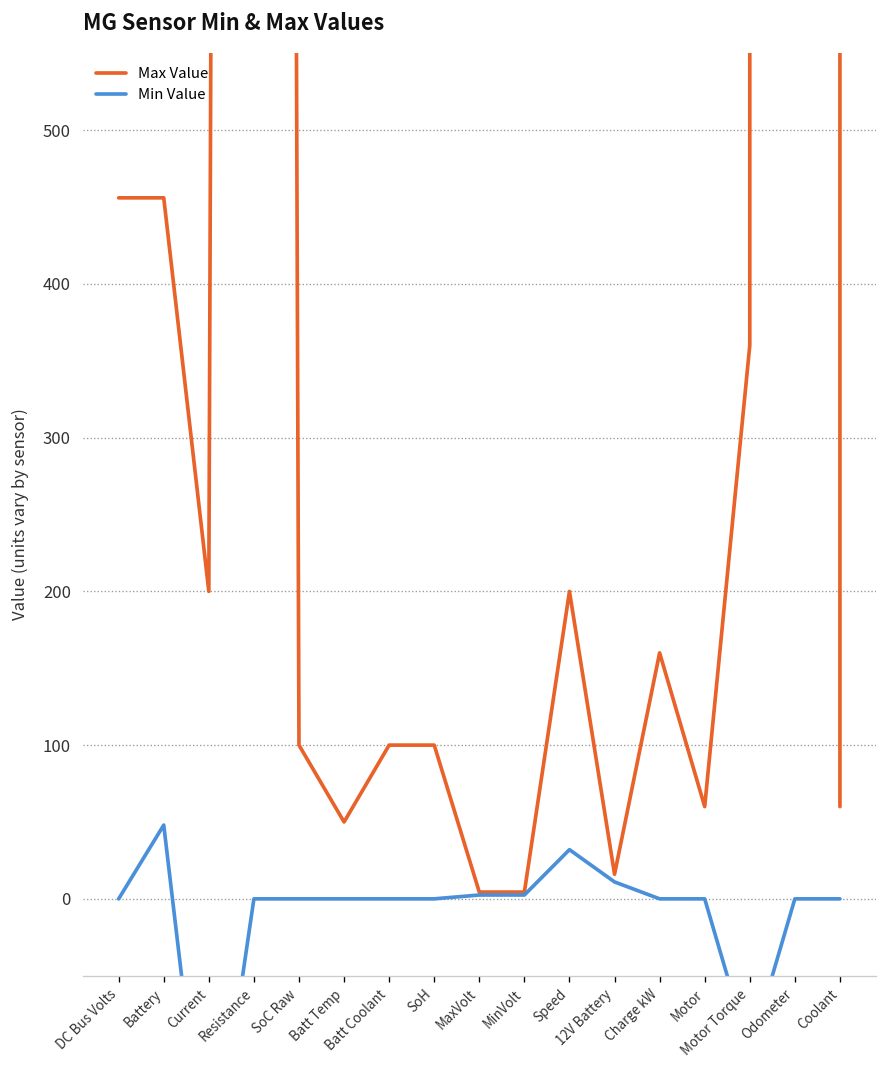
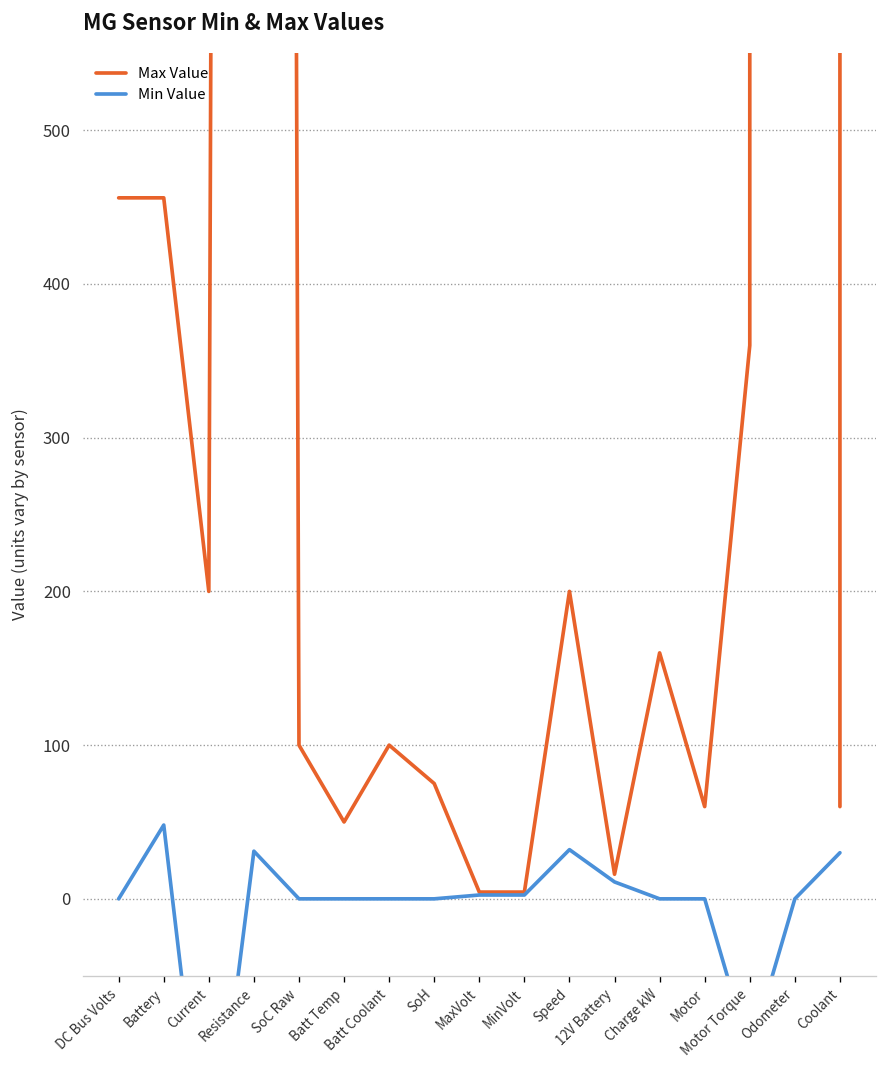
Min Value, Resistance: 0 -> 31
Max Value, SoH: 100 -> 75
Min Value, Coolant: 0 -> 30
